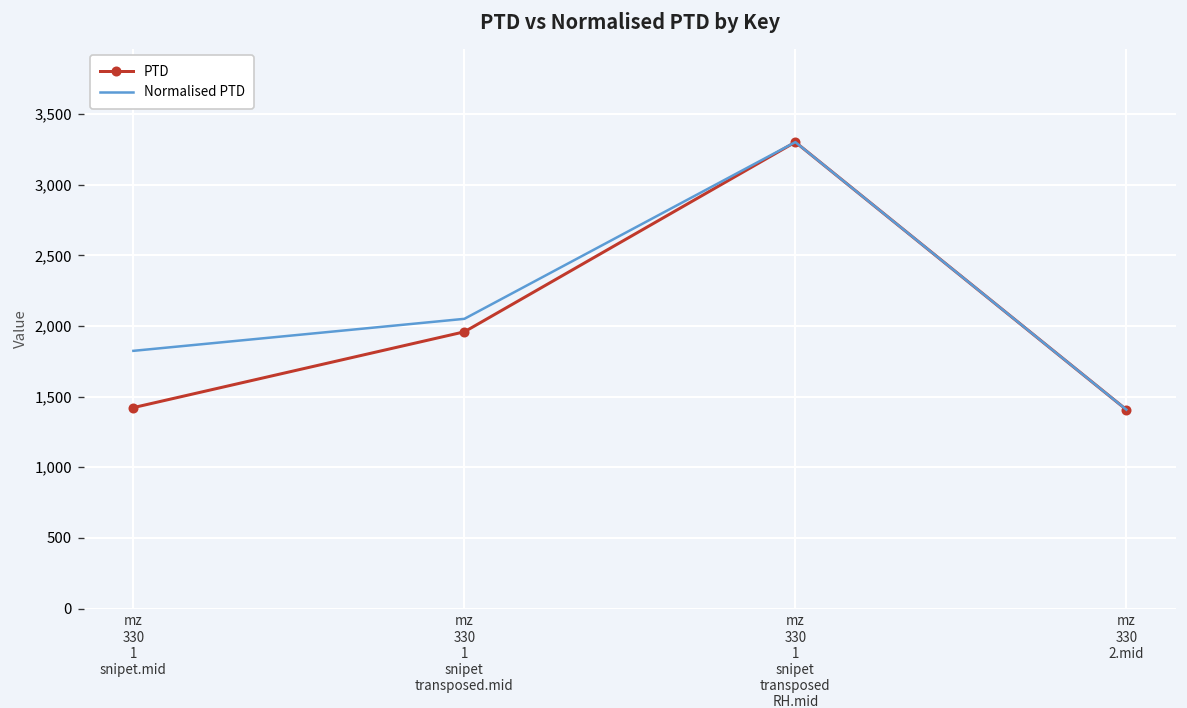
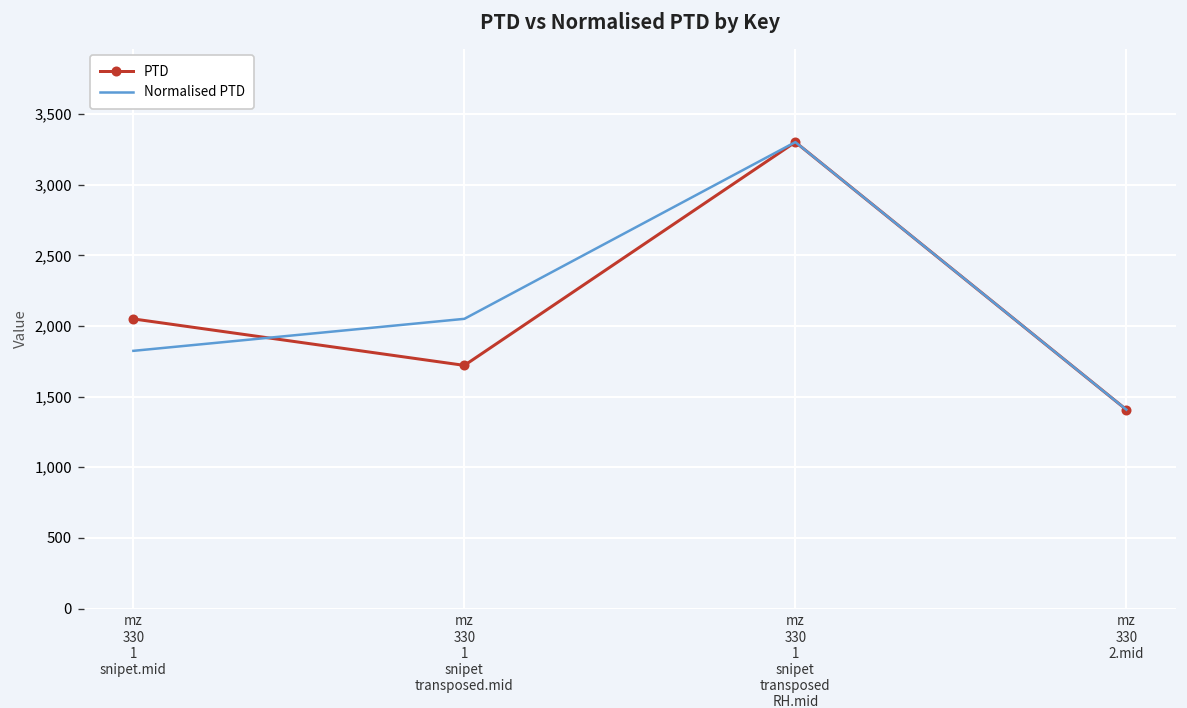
PTD, mz 330 1 snipet.mid: 1,420 -> 2,050
PTD, mz 330 1 snipet transposed.mid: 1,960 -> 1,720
